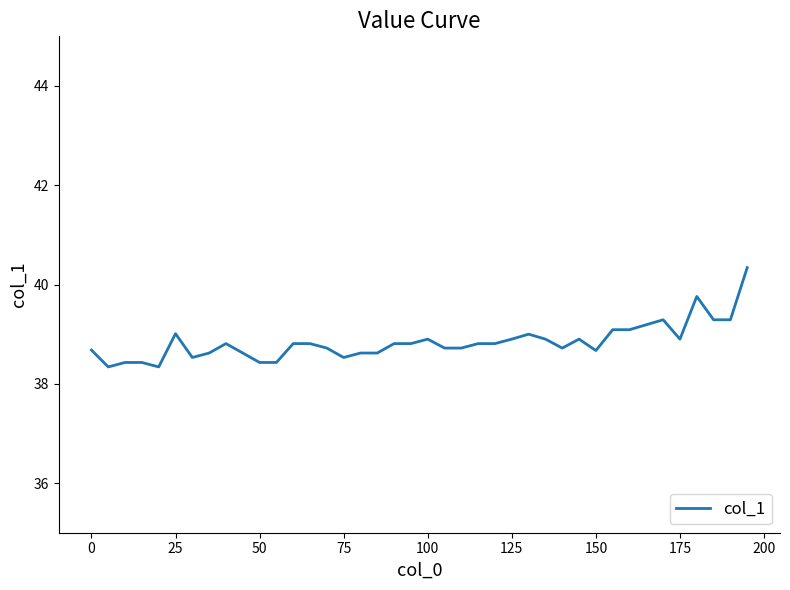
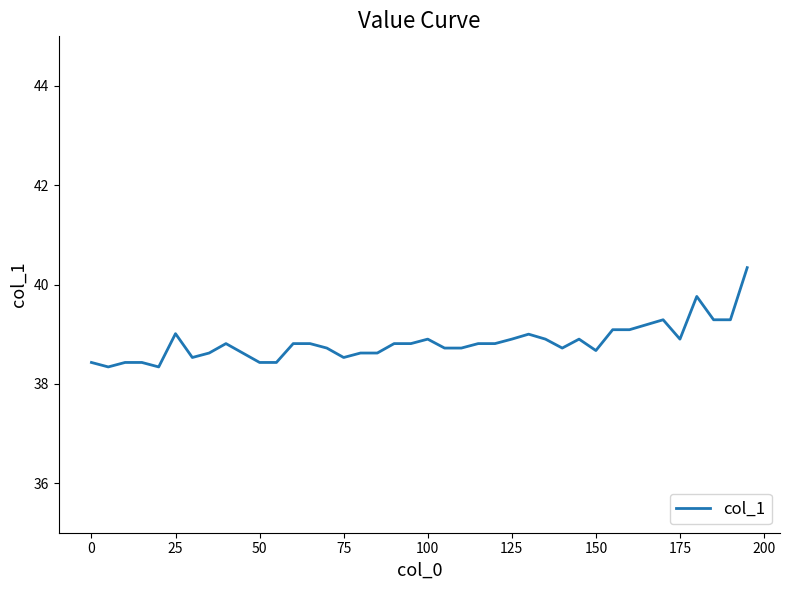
0: 38.7 -> 38.4
